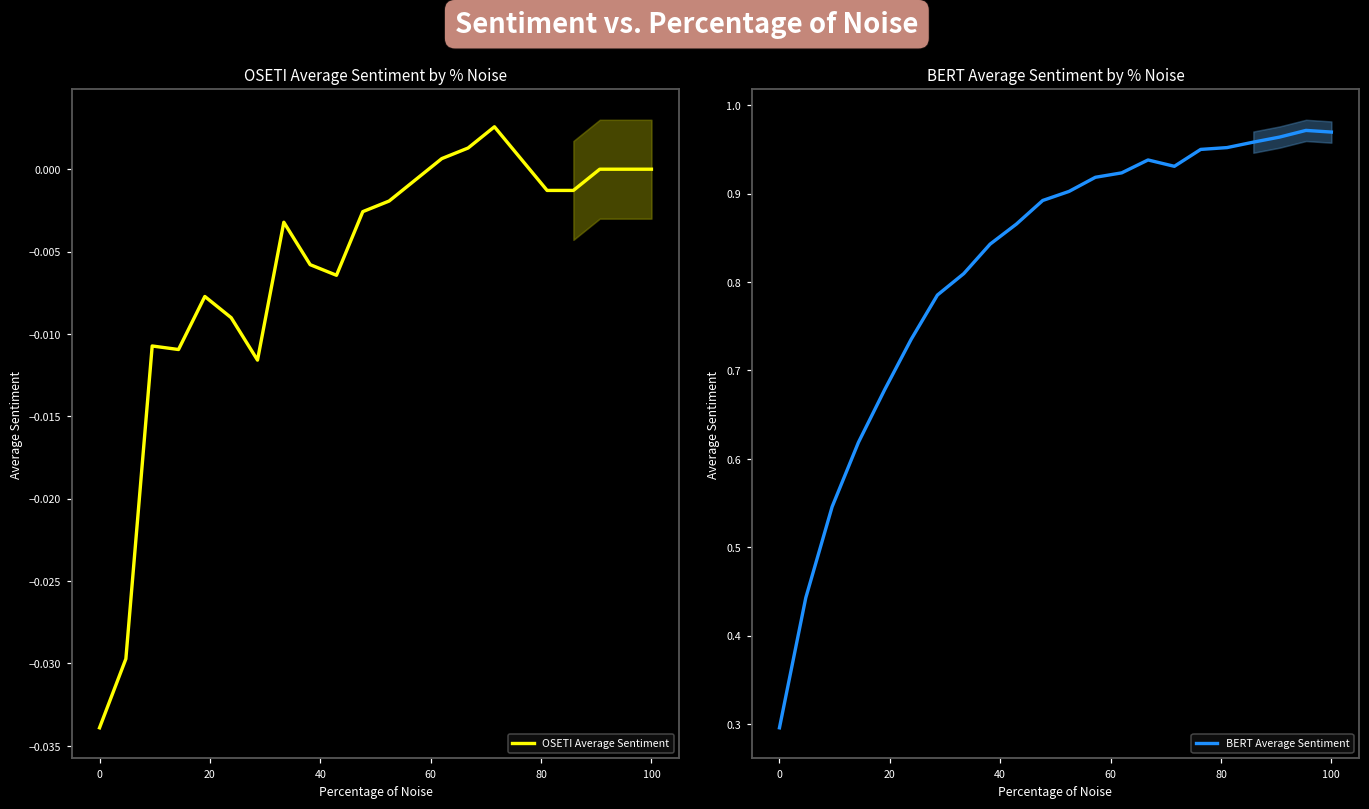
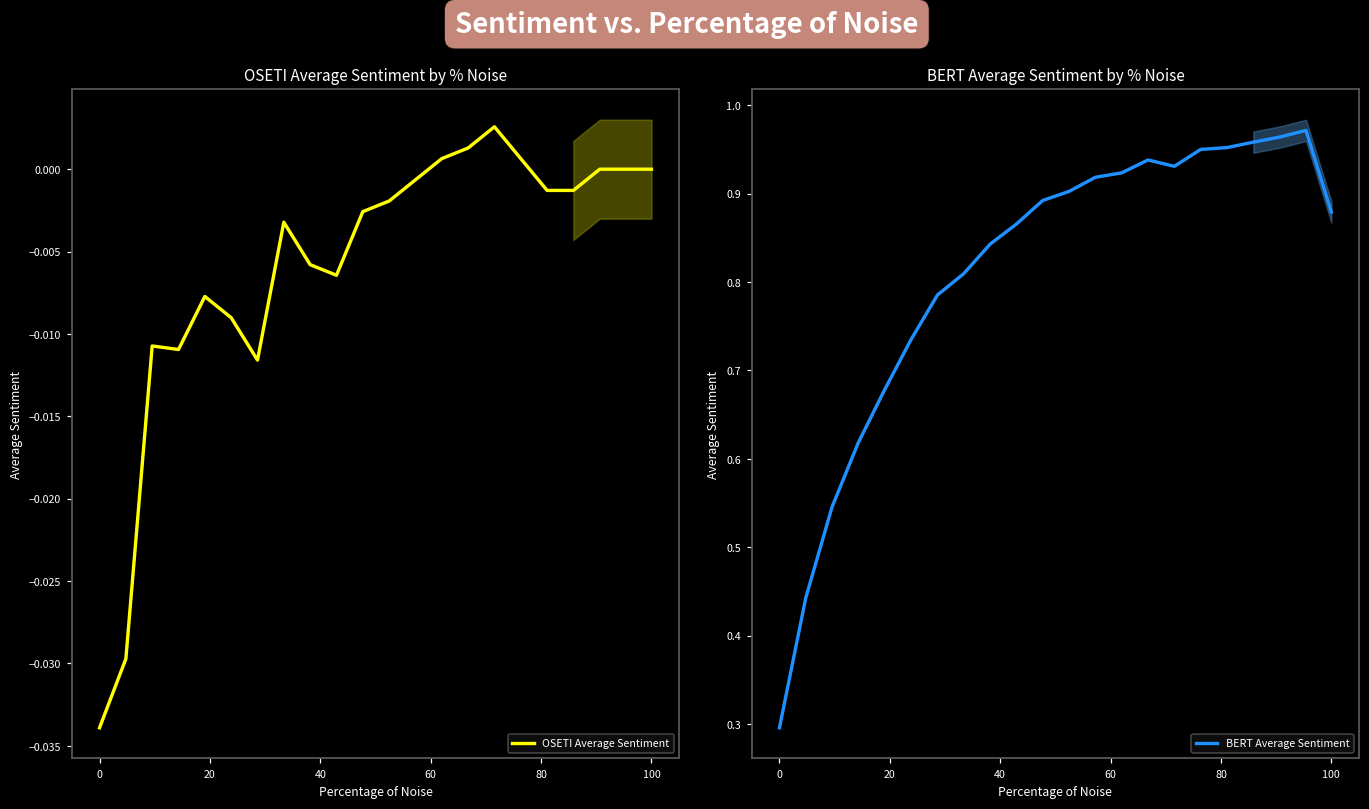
BERT Average Sentiment by % Noise, BERT Average Sentiment, 100: 0.97 -> 0.88
